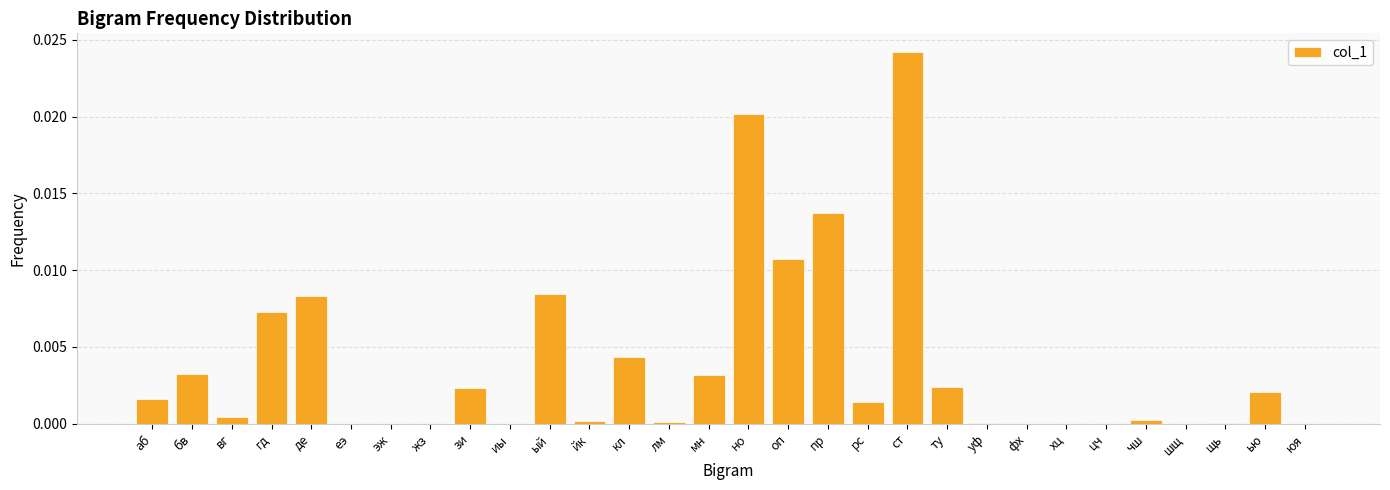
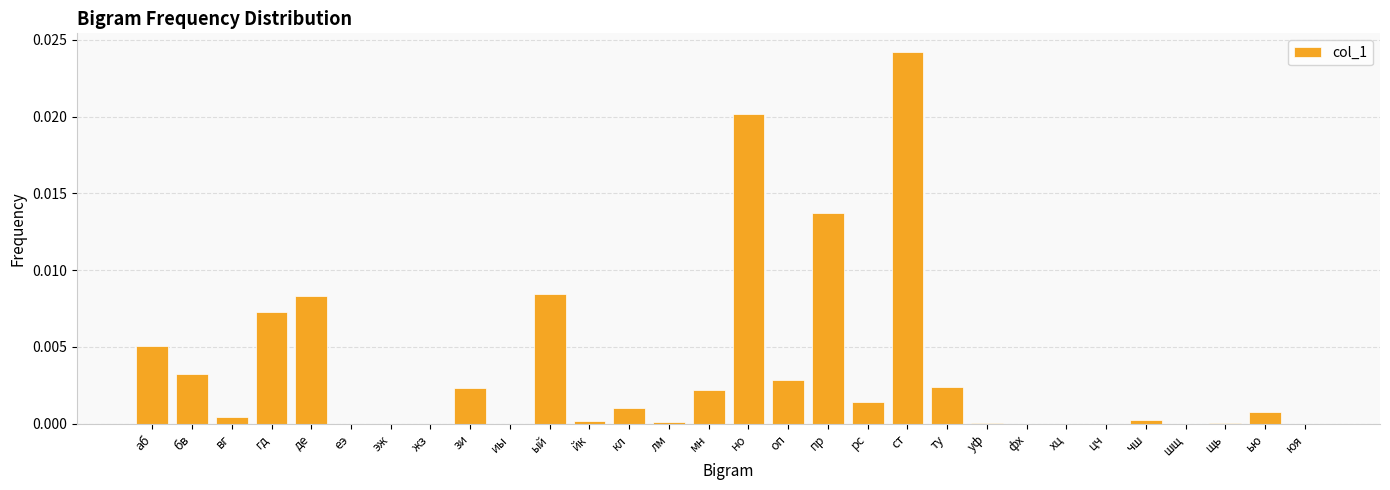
аб: 0.0016 -> 0.0051
кл: 0.0043 -> 0.0010
мн: 0.0032 -> 0.0022
оп: 0.0107 -> 0.0028
ью: 0.0021 -> 0.0007
